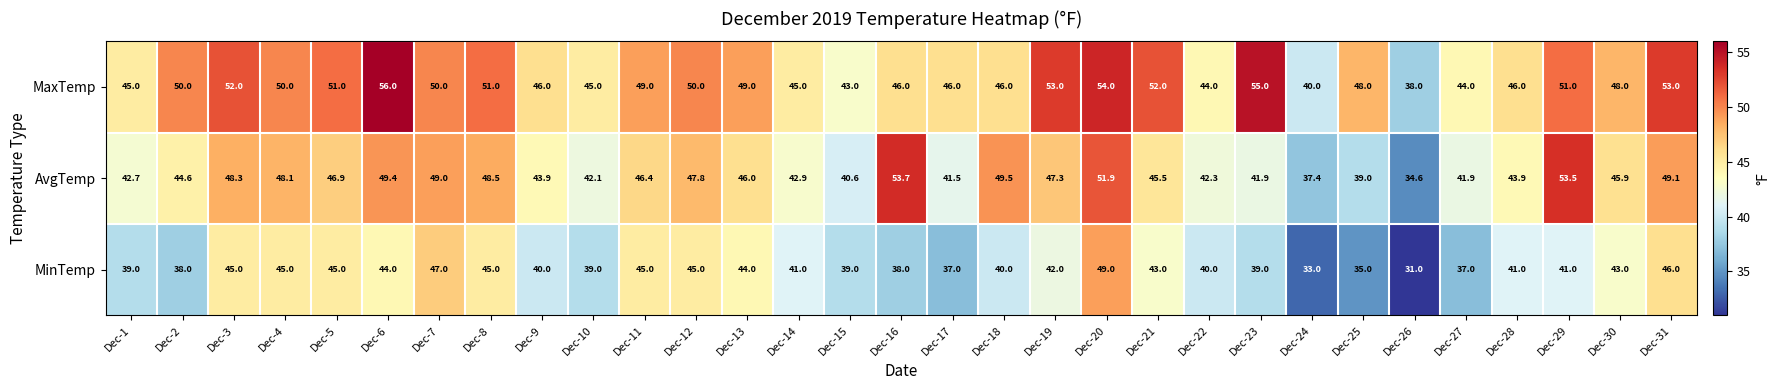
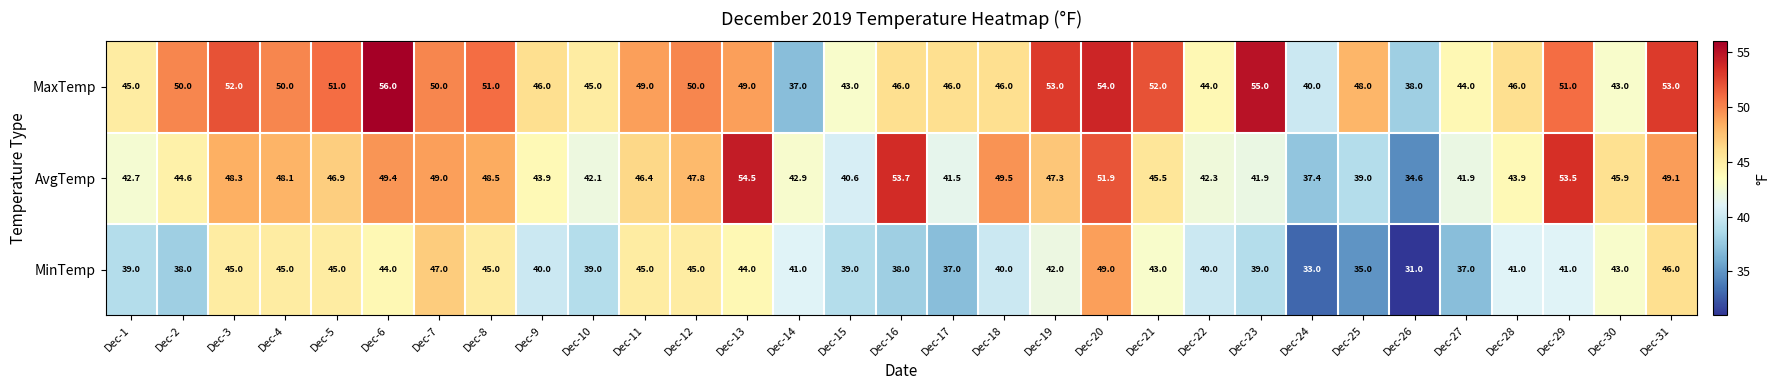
MaxTemp, Dec-14: 45.0 -> 37.0
MaxTemp, Dec-30: 48.0 -> 43.0
AvgTemp, Dec-13: 46.0 -> 54.5
